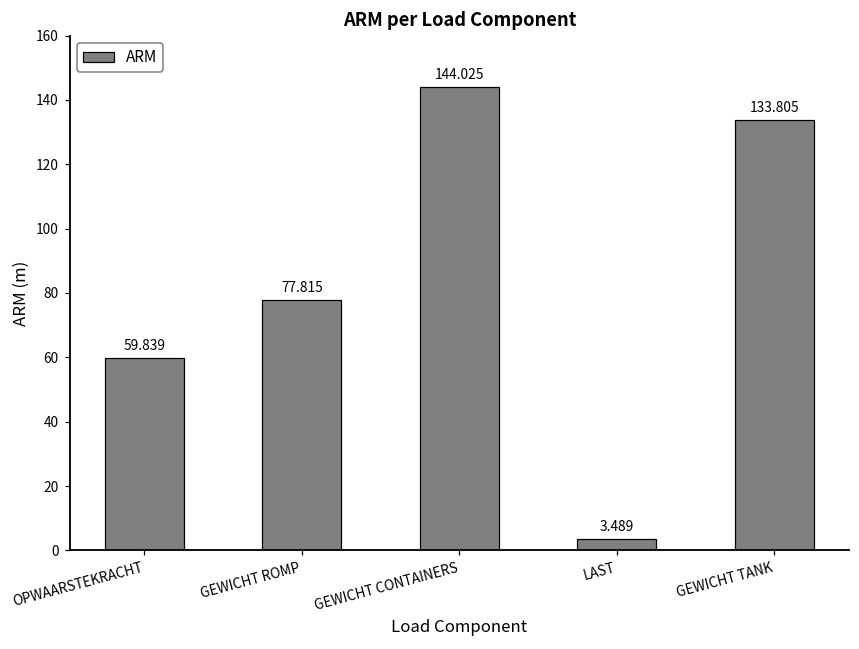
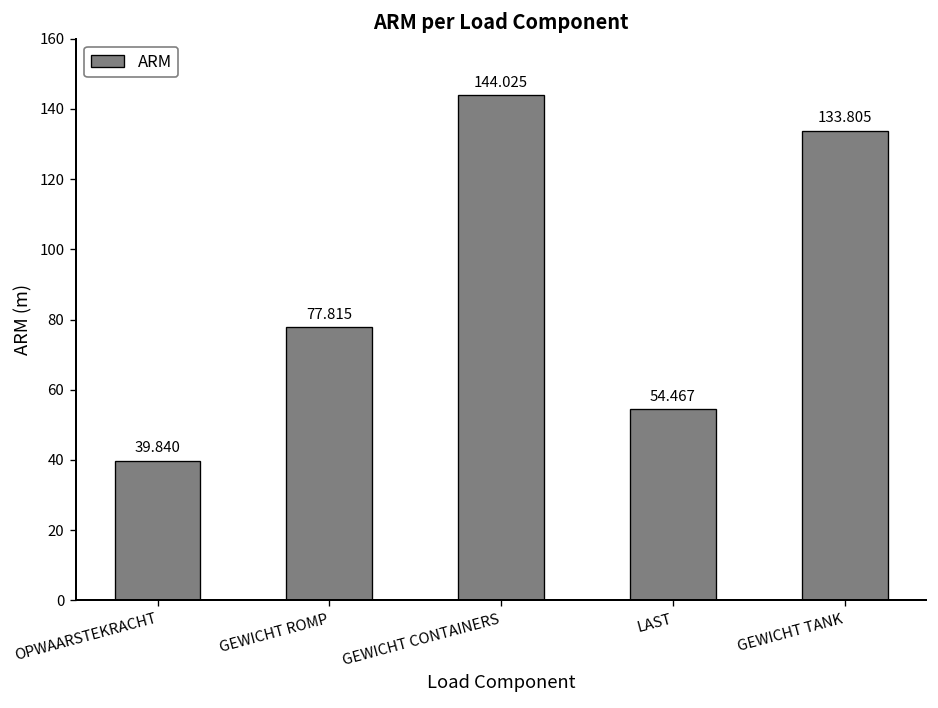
OPWAARSTEKRACHT: 59.839 -> 39.840
LAST: 3.489 -> 54.467
